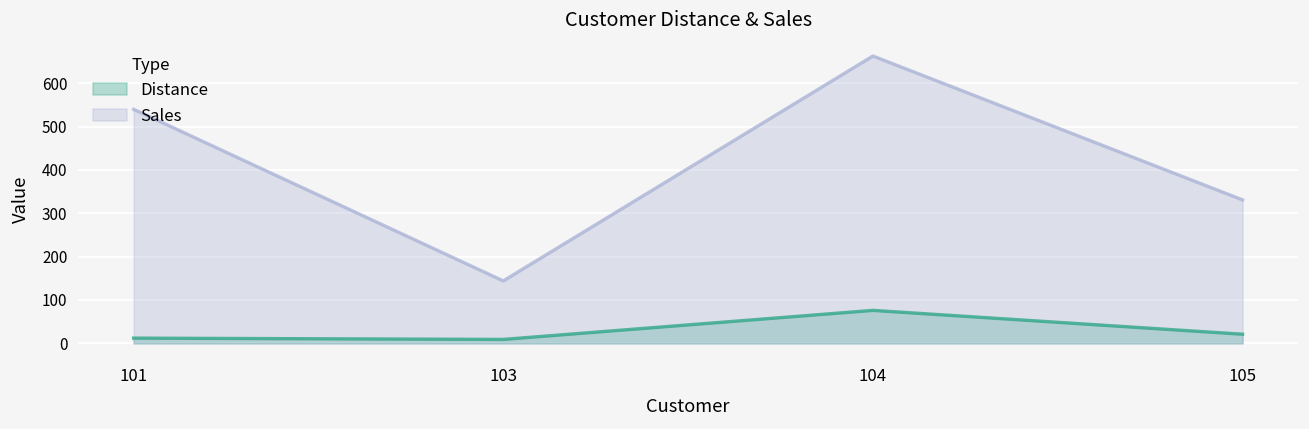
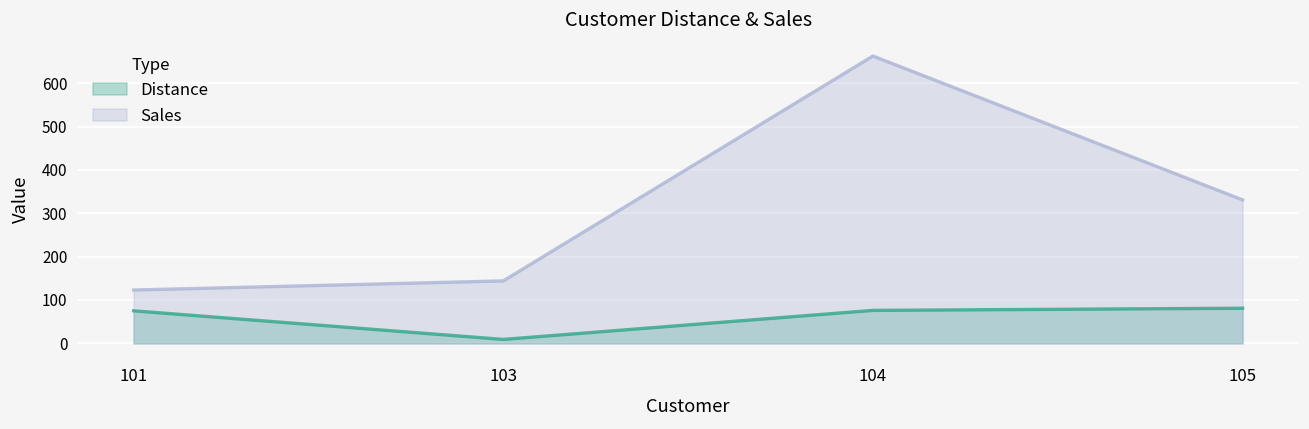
Distance, 101: 10 -> 80
Sales, 101: 540 -> 120
Distance, 105: 20 -> 80
